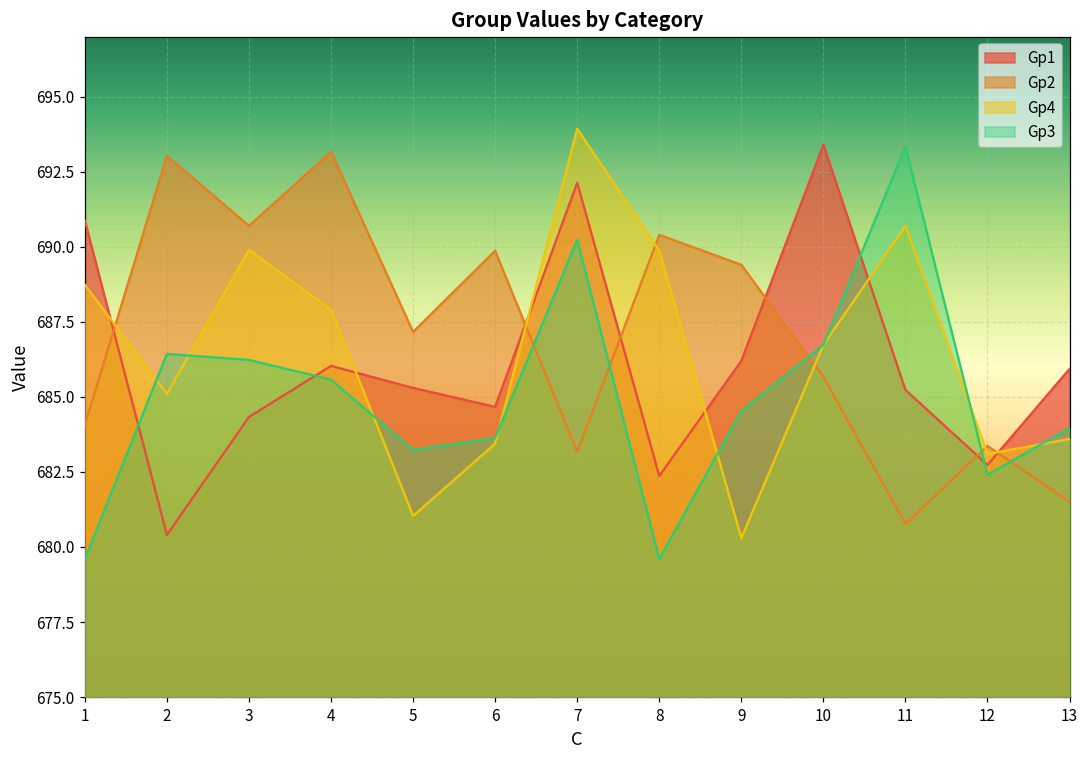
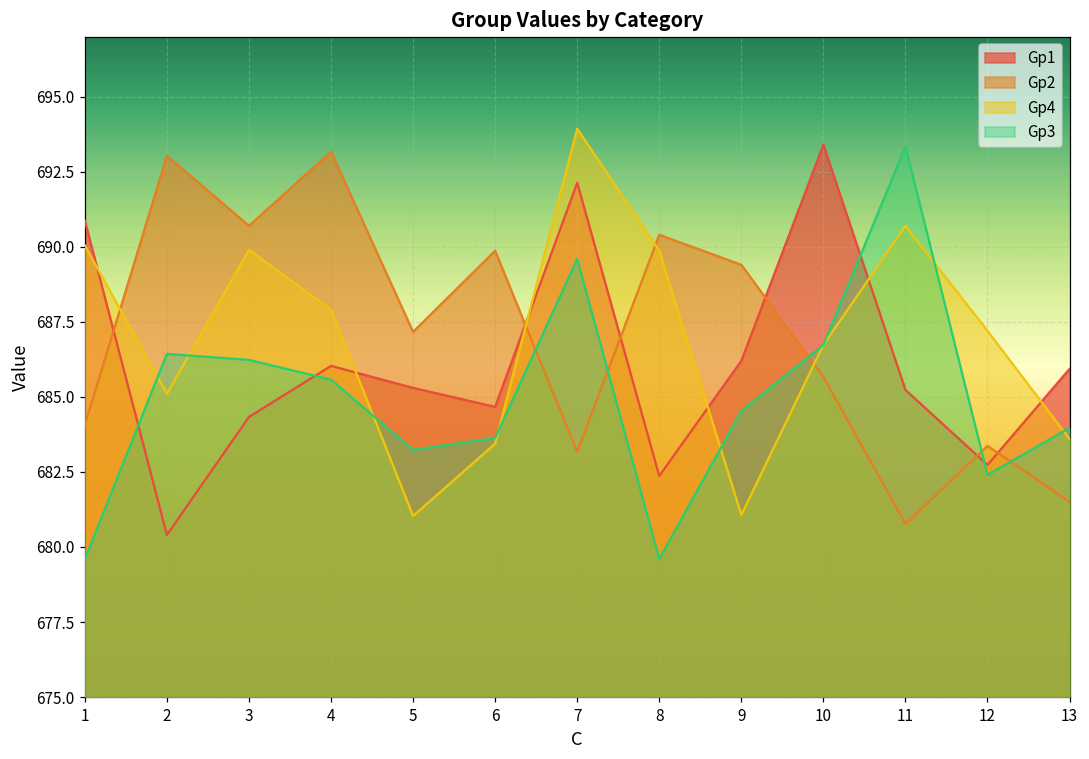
Gp4, 1: 688.7 -> 690.0
Gp3, 7: 690.2 -> 689.6
Gp4, 9: 680.3 -> 681.1
Gp4, 12: 683.1 -> 687.2
